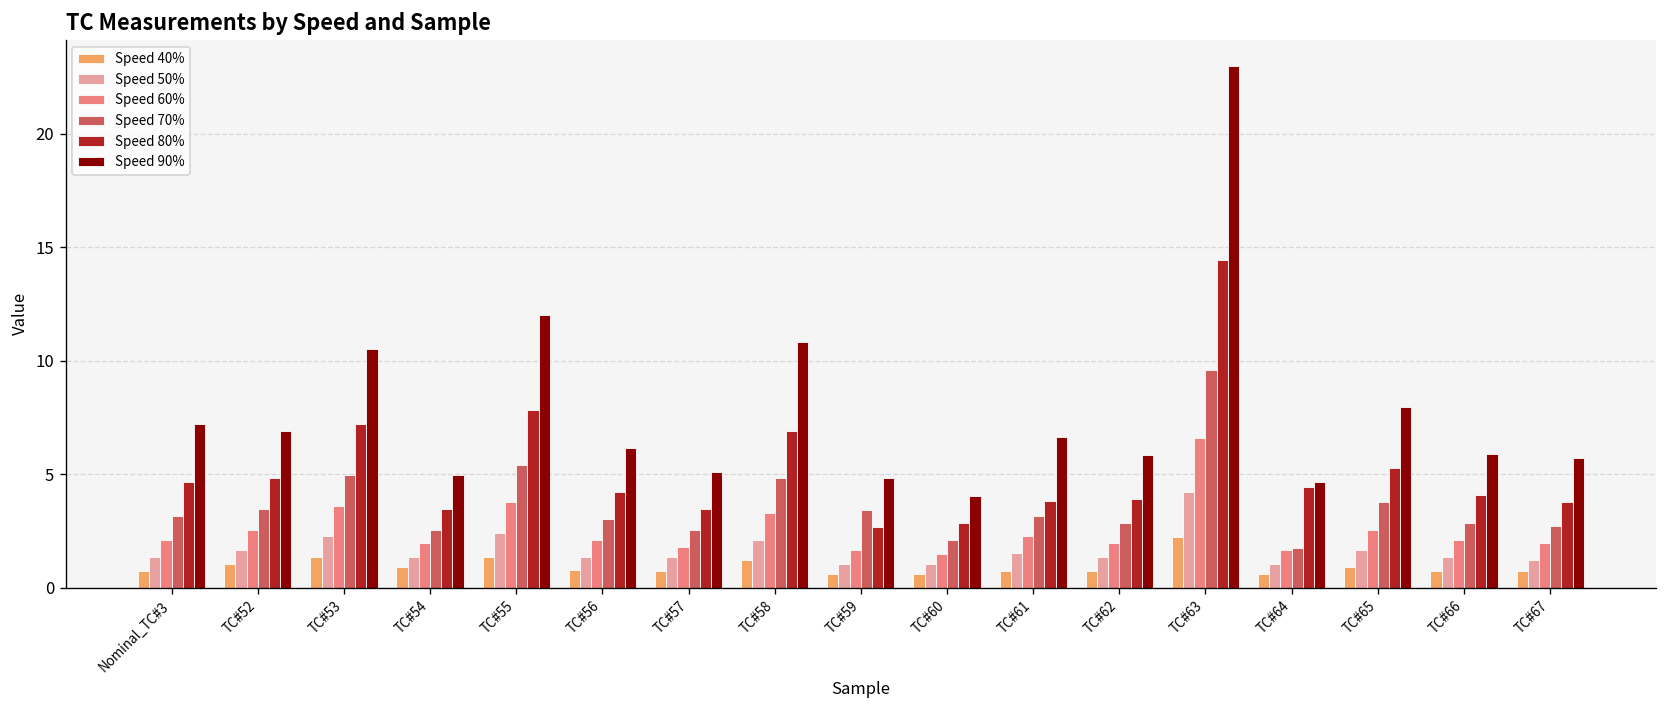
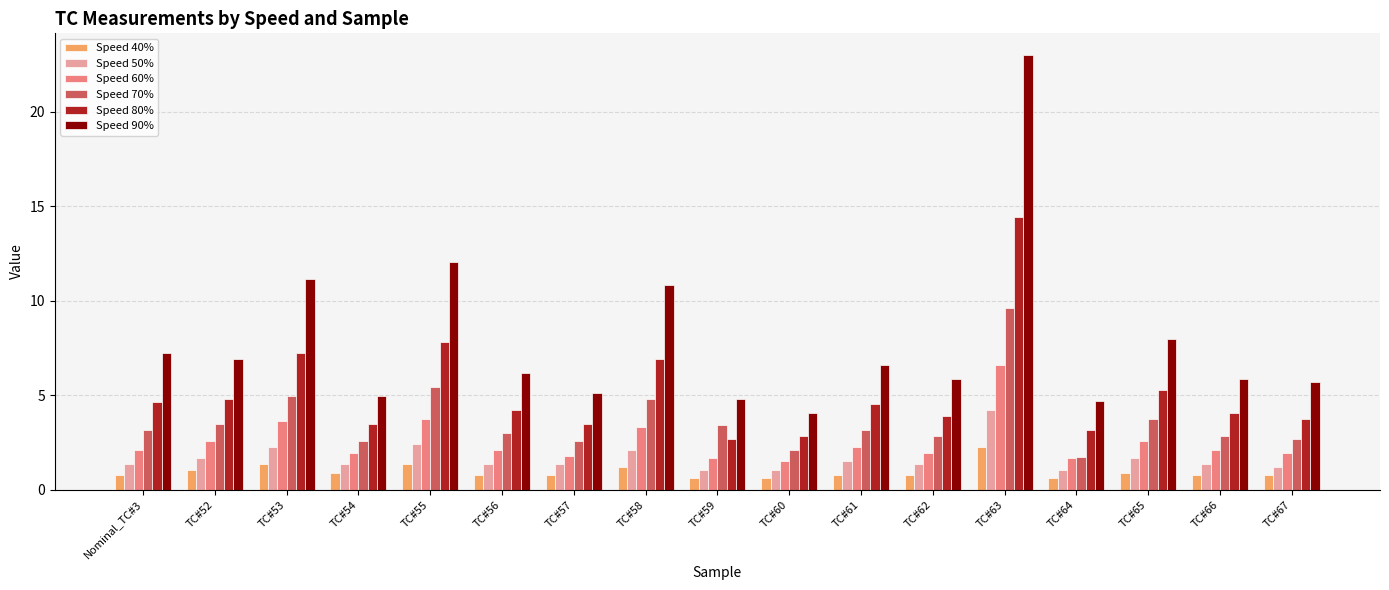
Speed 90%, TC#53: 10.5 -> 11.1
Speed 80%, TC#61: 3.8 -> 4.5
Speed 80%, TC#64: 4.4 -> 3.2
